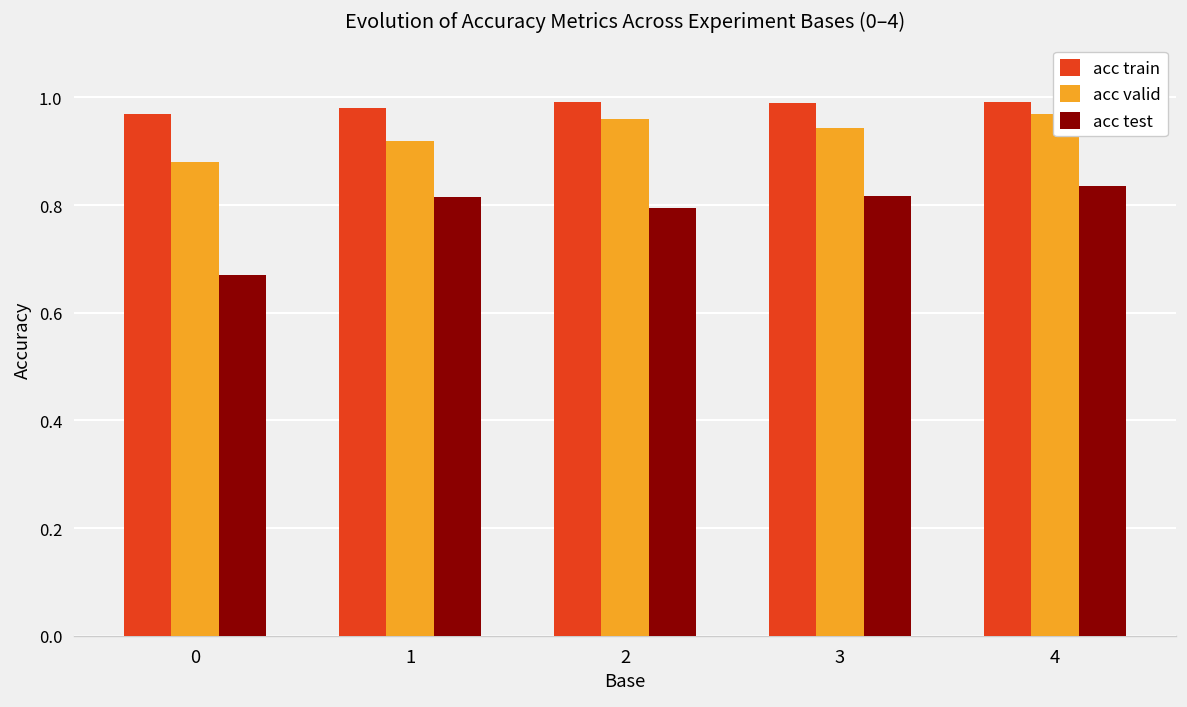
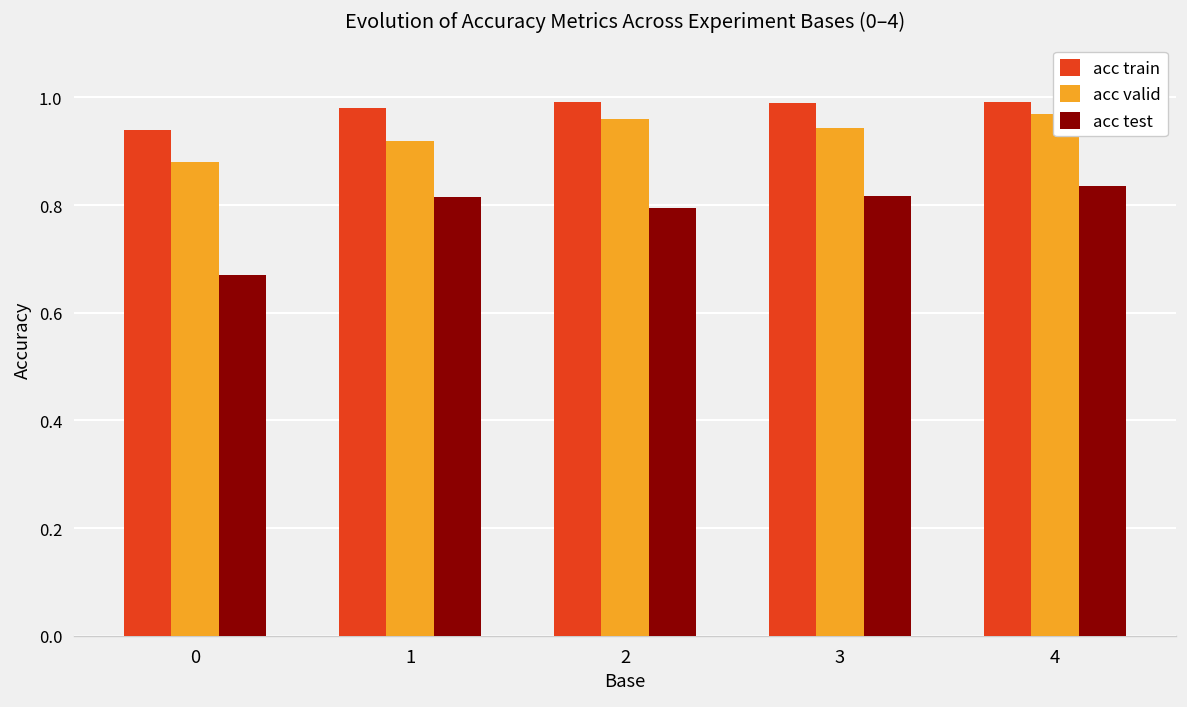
acc train, 0: 0.97 -> 0.94
